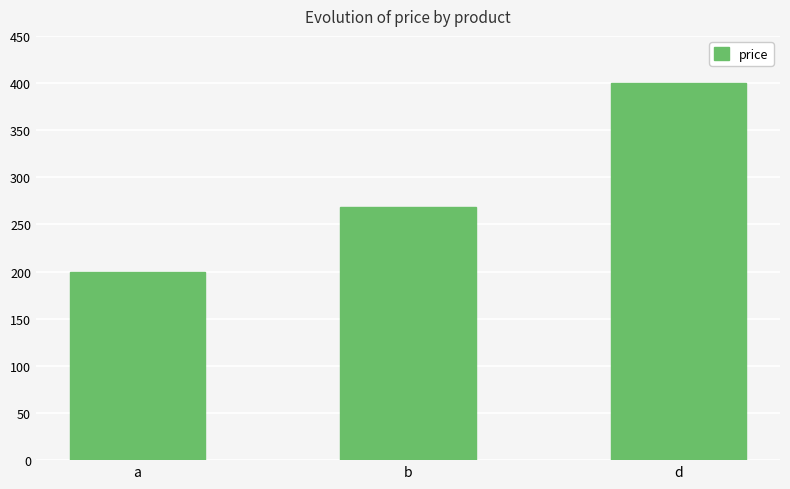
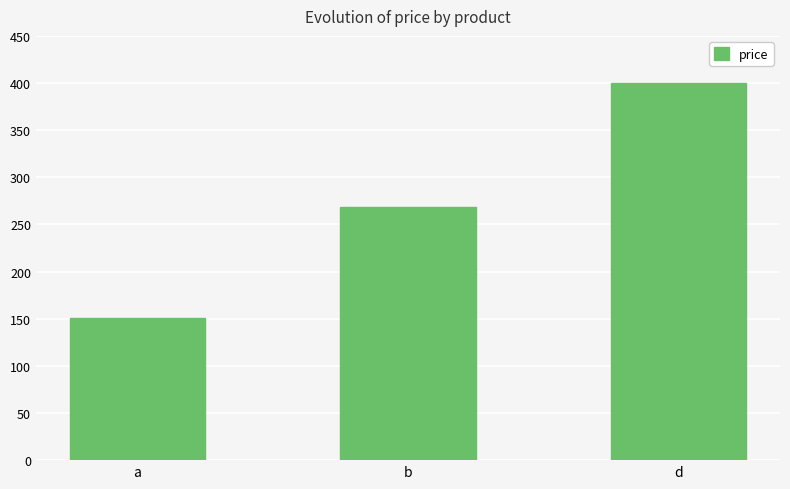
a: 200 -> 150
